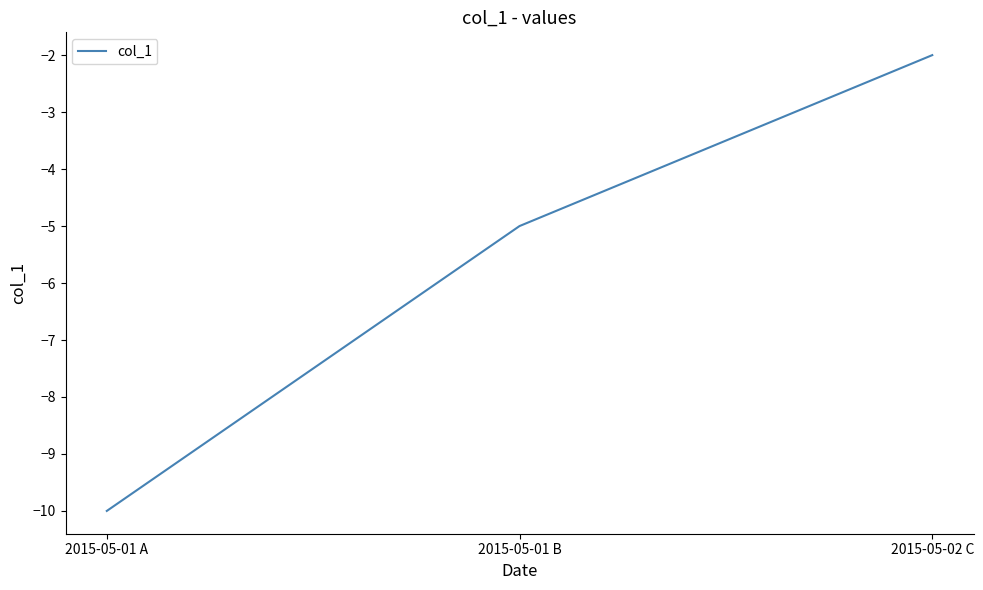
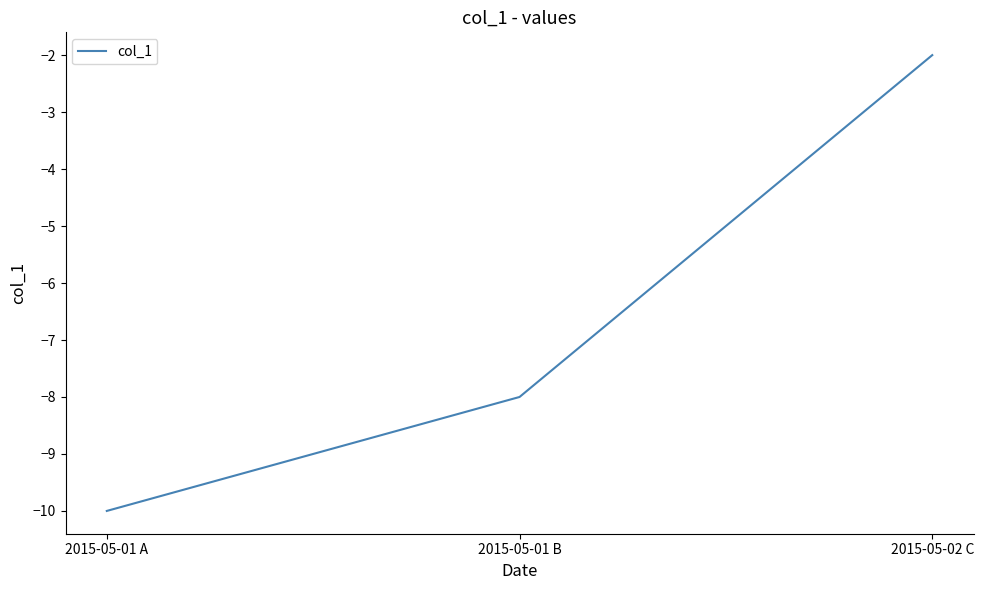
2015-05-01 B: -5 -> -8
